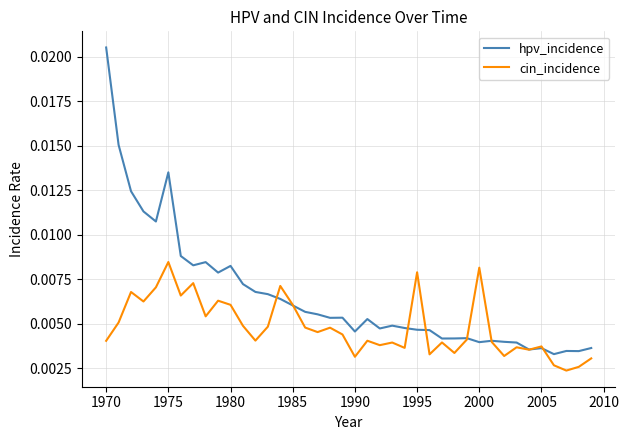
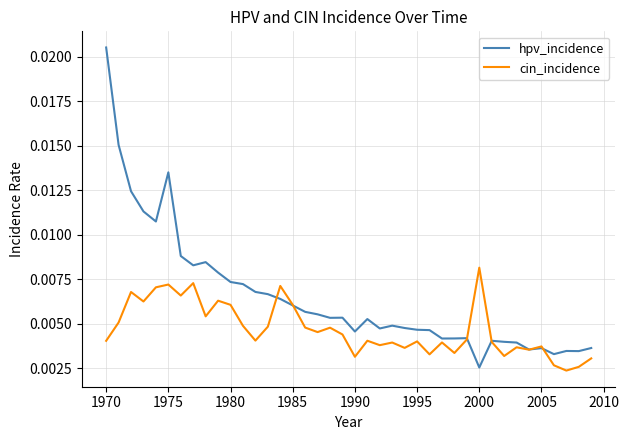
cin_incidence, 1975: 0.0085 -> 0.0072
hpv_incidence, 1980: 0.0082 -> 0.0073
cin_incidence, 1995: 0.0079 -> 0.0040
hpv_incidence, 2000: 0.0040 -> 0.0025
